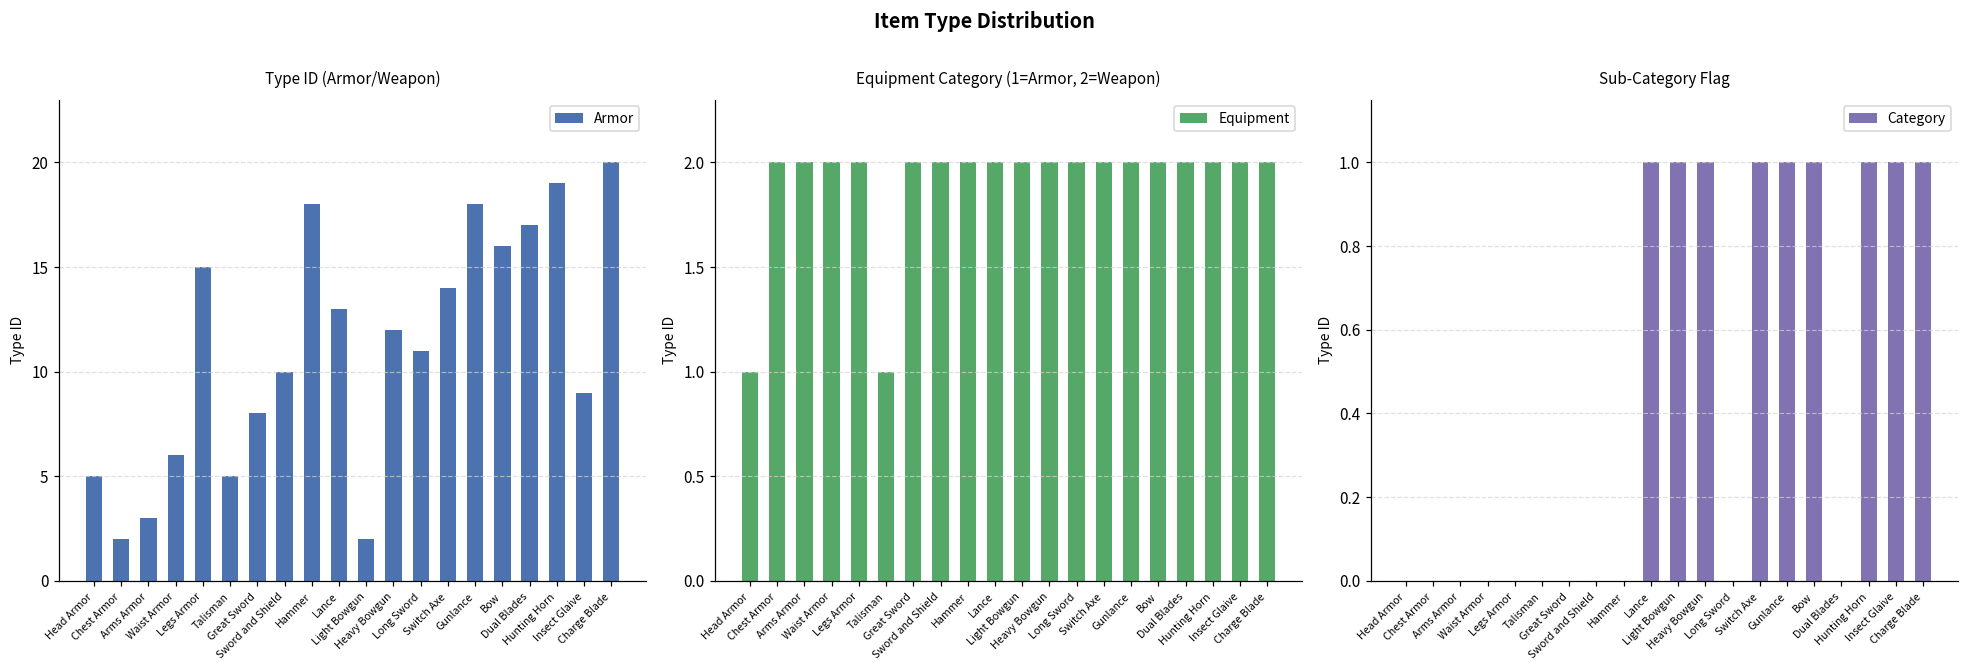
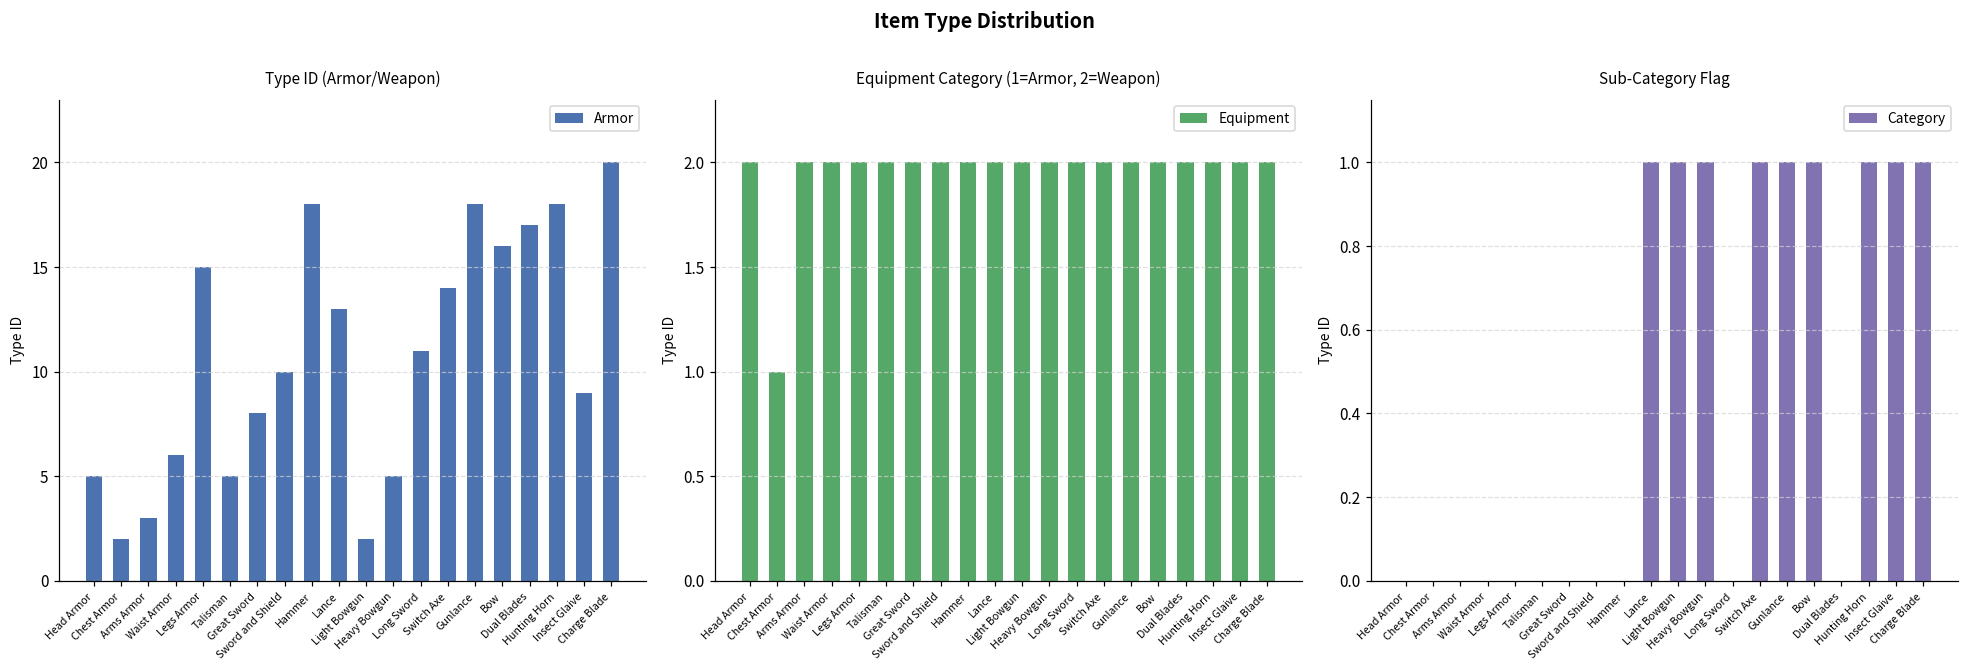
Type ID (Armor/Weapon), Heavy Bowgun: 12 -> 5
Type ID (Armor/Weapon), Hunting Horn: 19 -> 18
Equipment Category (1=Armor, 2=Weapon), Head Armor: 1 -> 2
Equipment Category (1=Armor, 2=Weapon), Chest Armor: 2 -> 1
Equipment Category (1=Armor, 2=Weapon), Talisman: 1 -> 2
